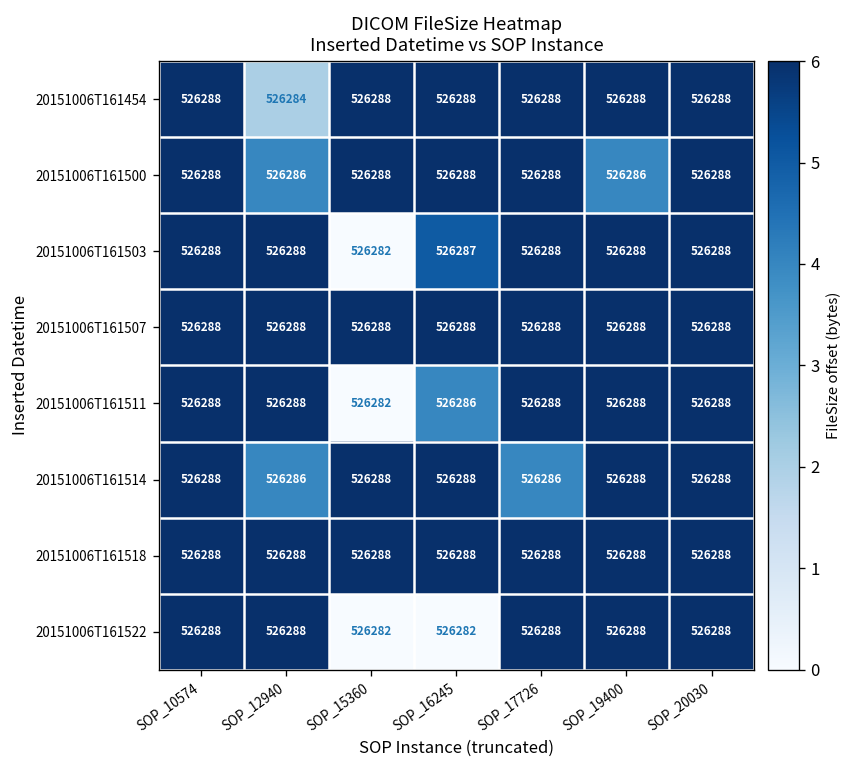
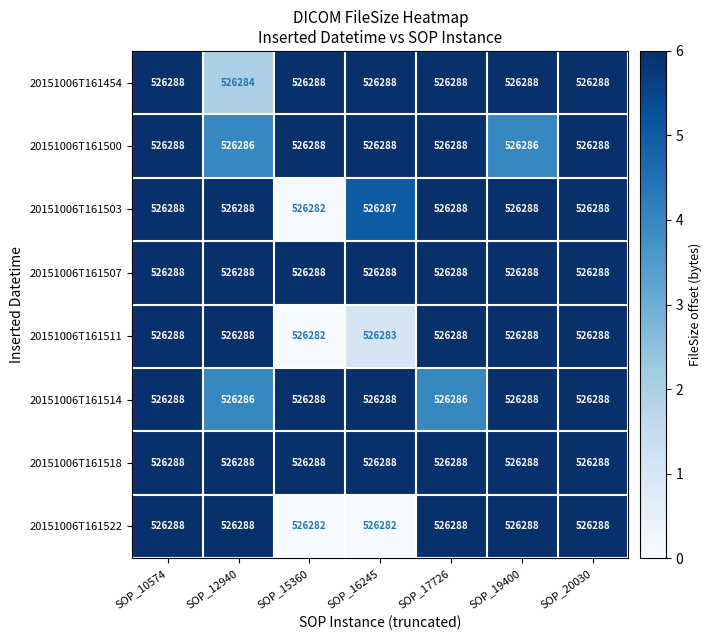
20151006T161511, SOP_16245: 526286 -> 526283
